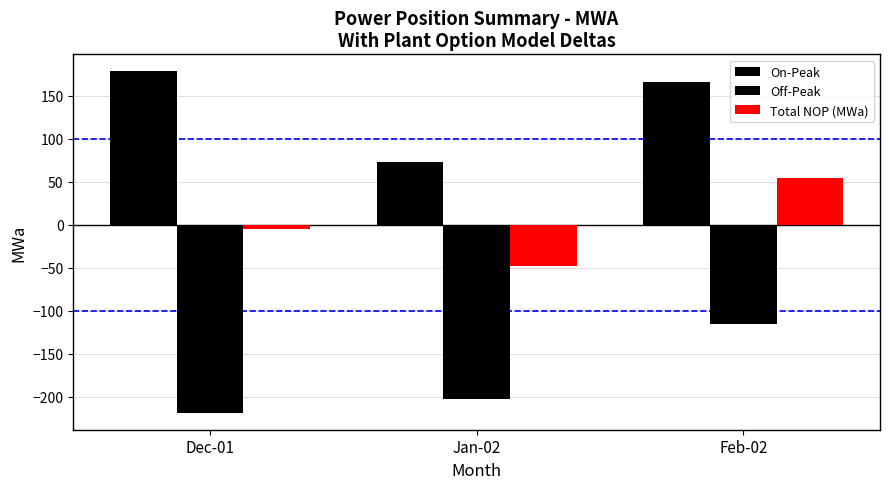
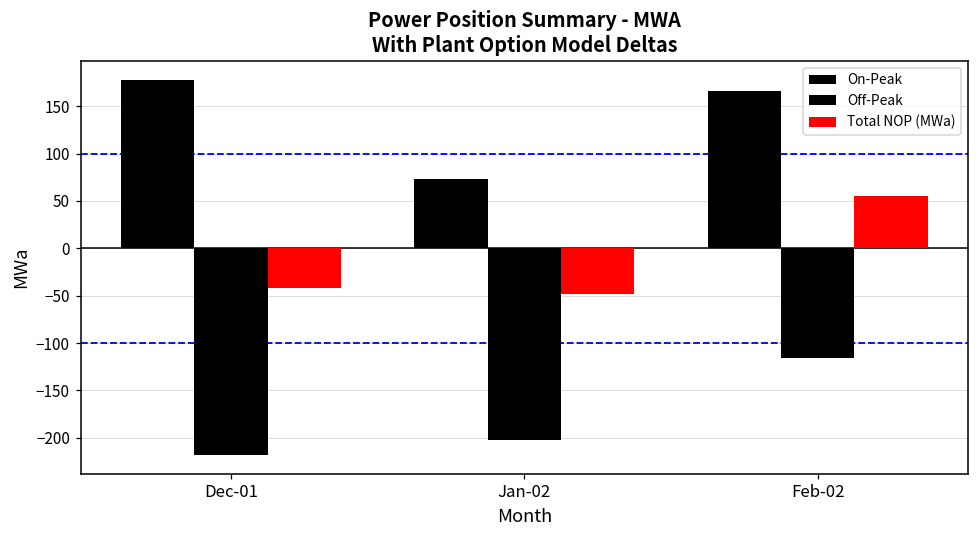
Total NOP (MWa), Dec-01: -10 -> -40
